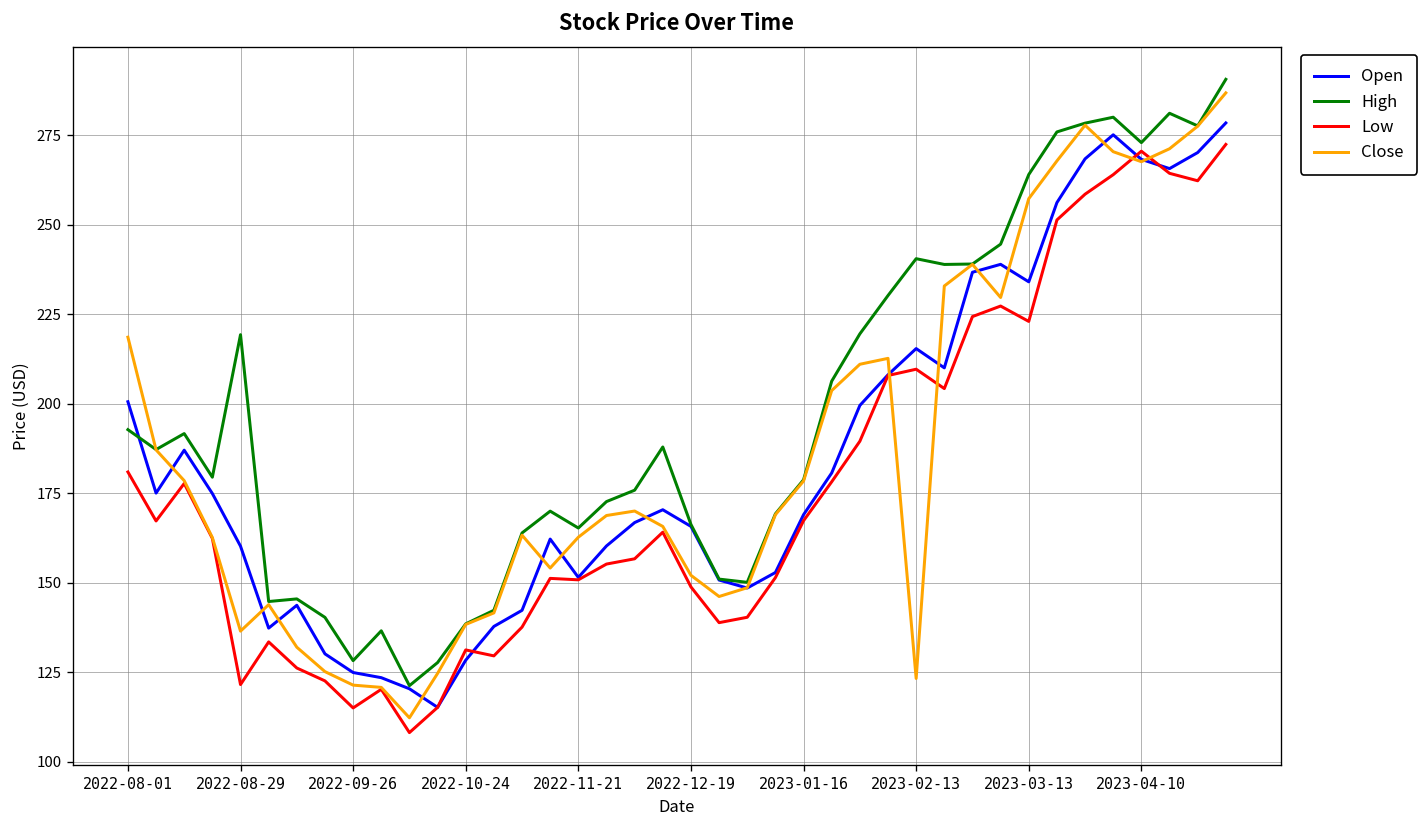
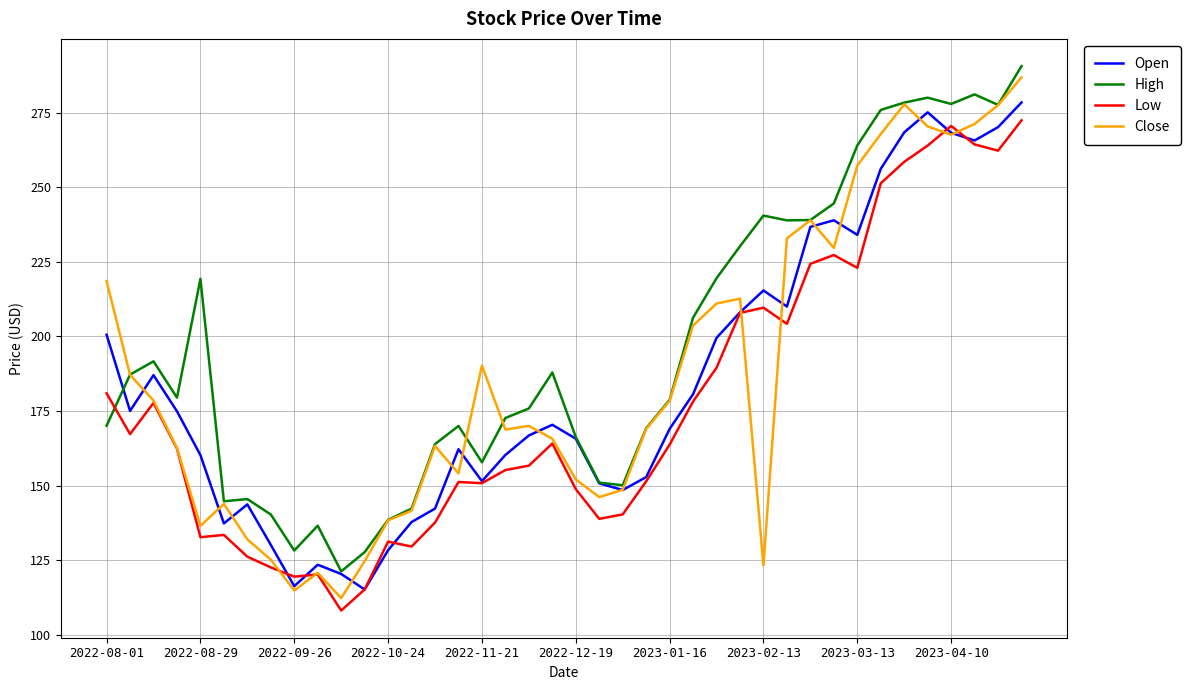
High, 2022-08-01: 193 -> 170
Low, 2022-08-29: 122 -> 133
Open, 2022-09-26: 125 -> 116
Low, 2022-09-26: 115 -> 119
Close, 2022-09-26: 121 -> 115
High, 2022-11-21: 165 -> 158
Close, 2022-11-21: 163 -> 190
Low, 2023-01-16: 167 -> 164
High, 2023-04-10: 273 -> 278
